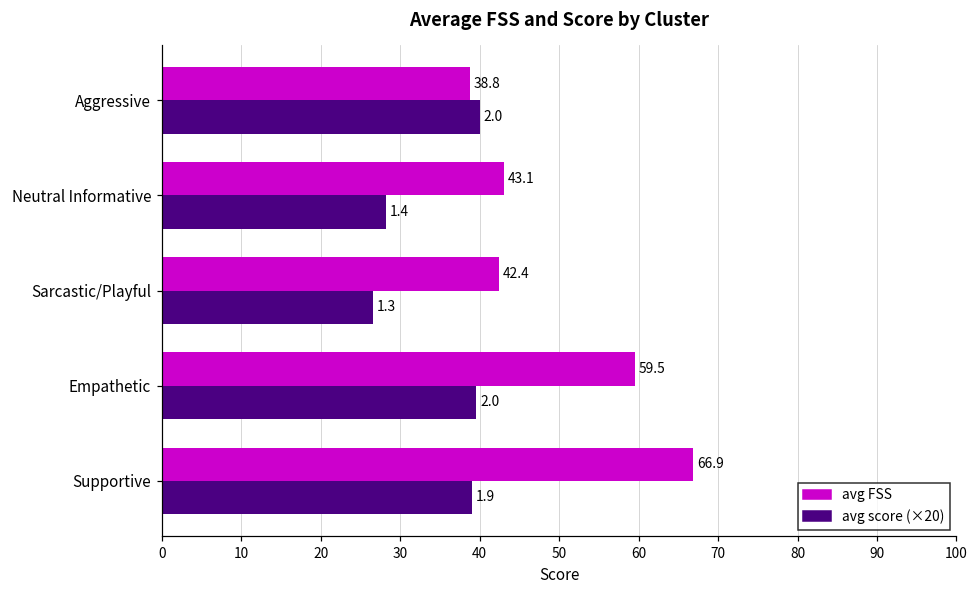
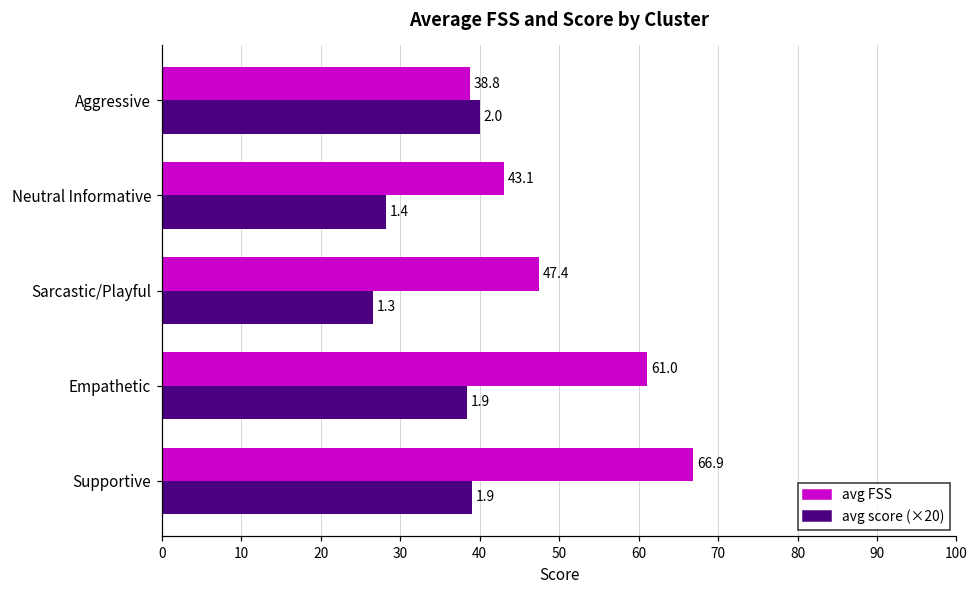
avg FSS, Sarcastic/Playful: 42.4 -> 47.4
avg FSS, Empathetic: 59.5 -> 61.0
avg score (×20), Empathetic: 2.0 -> 1.9
